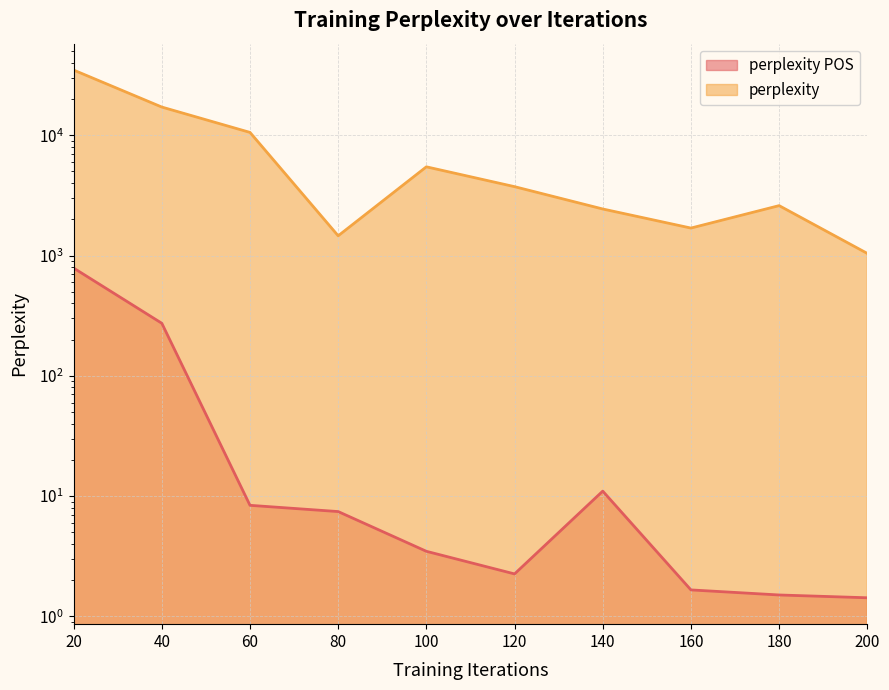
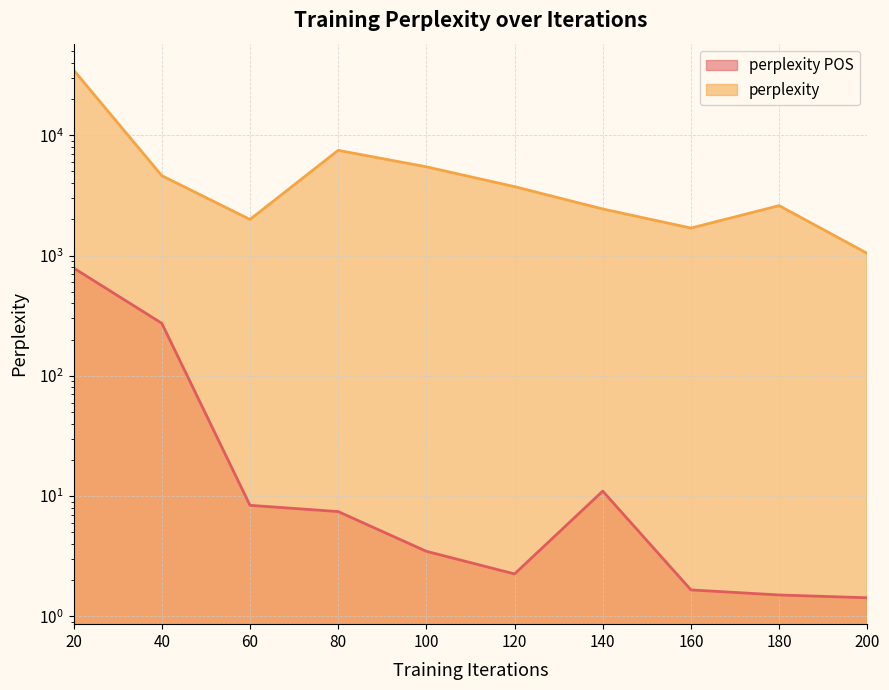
perplexity, 40: 17000 -> 4600
perplexity, 60: 11000 -> 2000
perplexity, 80: 1500 -> 7000
